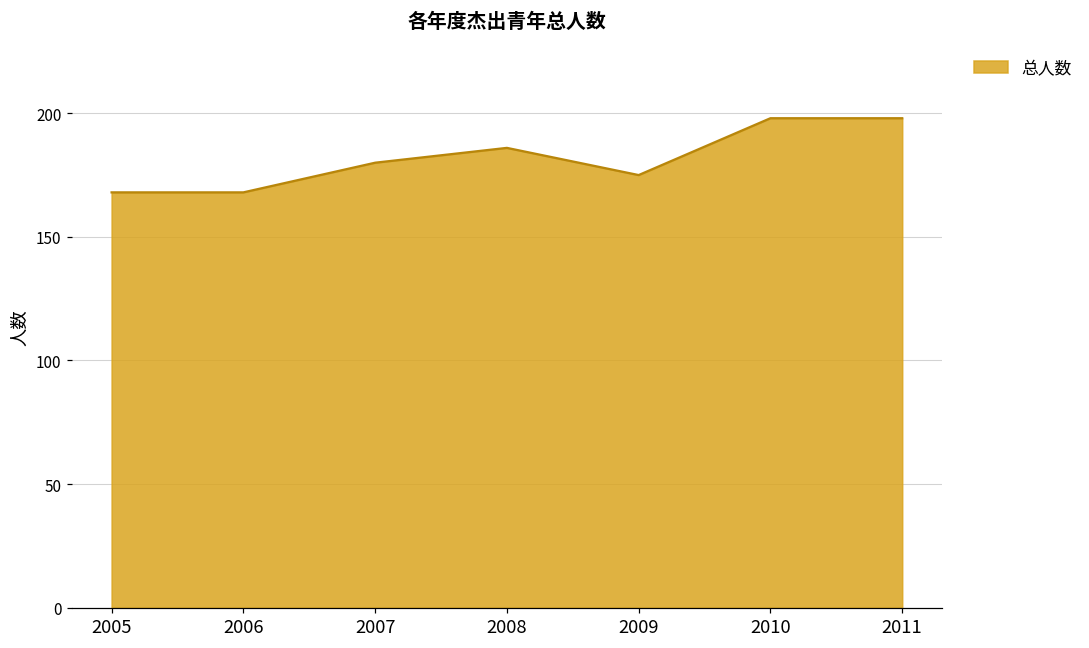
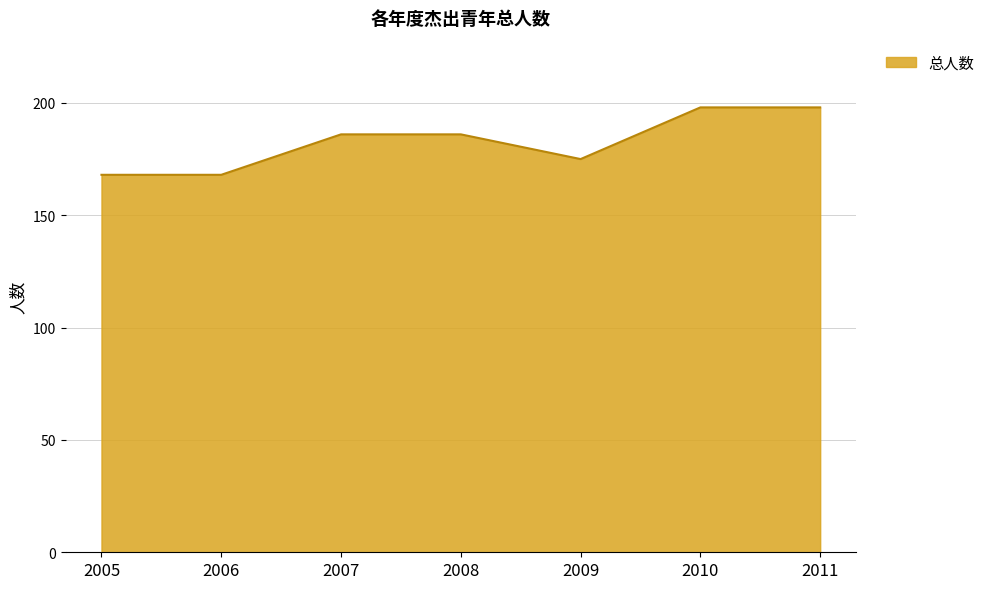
2007: 180 -> 186
